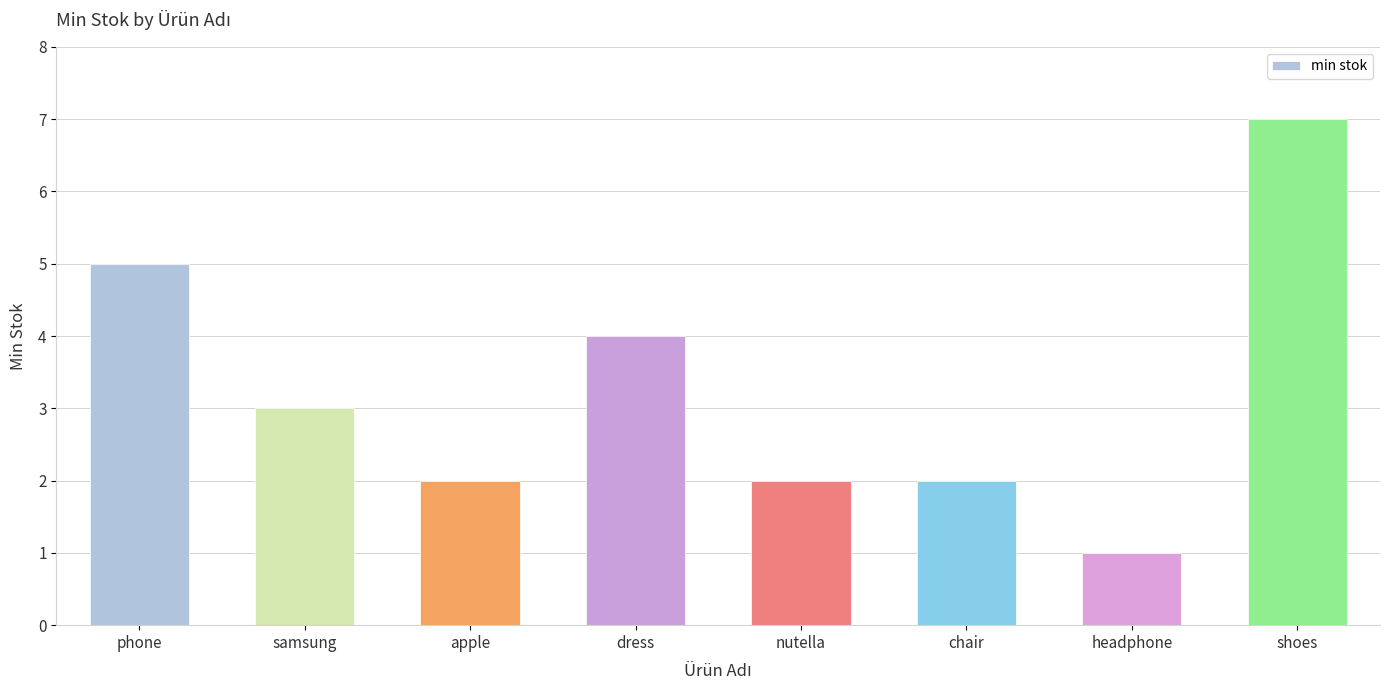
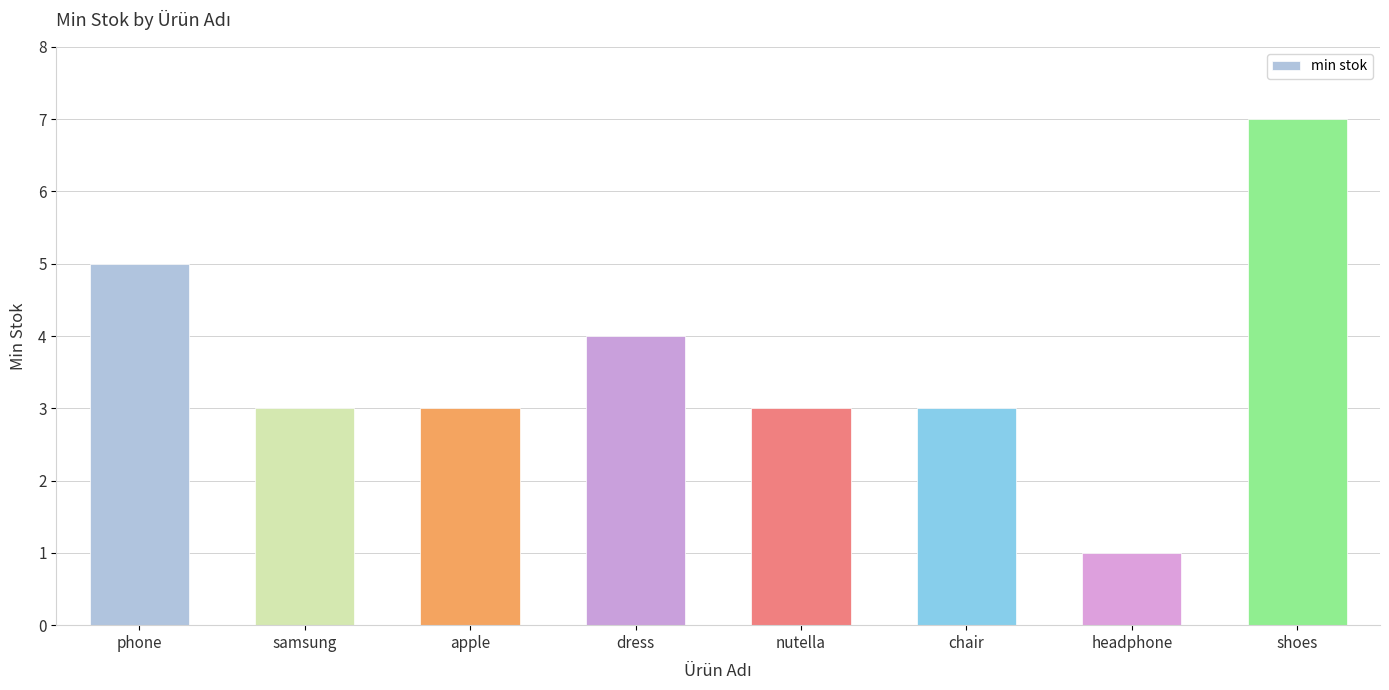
apple: 2 -> 3
nutella: 2 -> 3
chair: 2 -> 3
